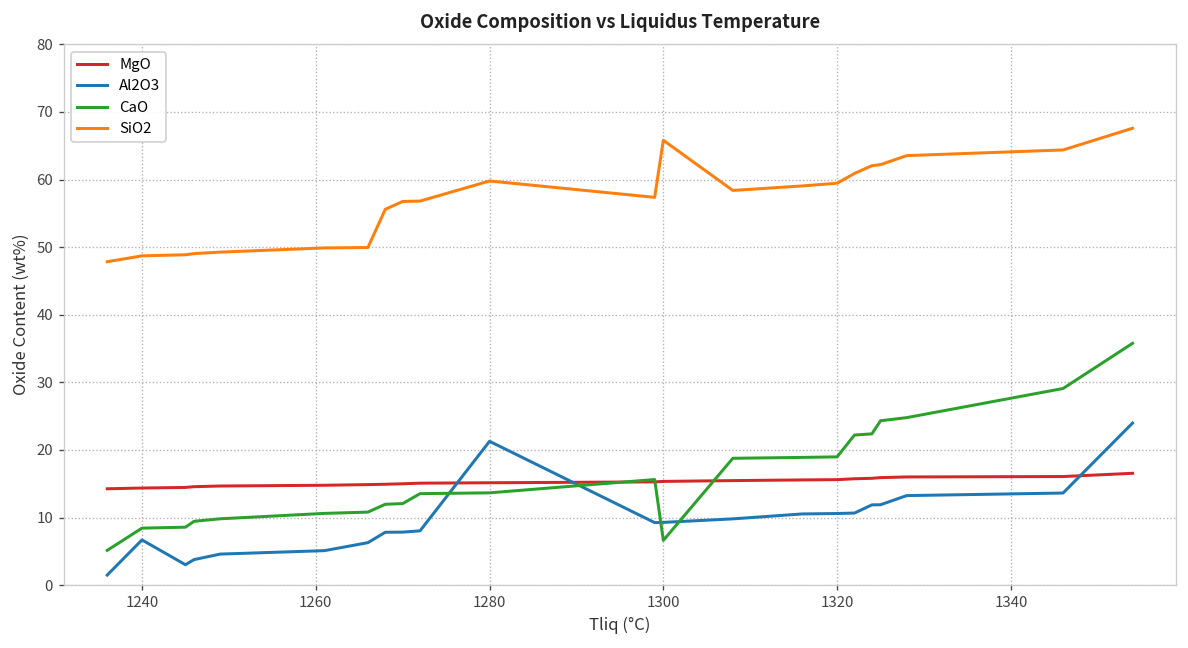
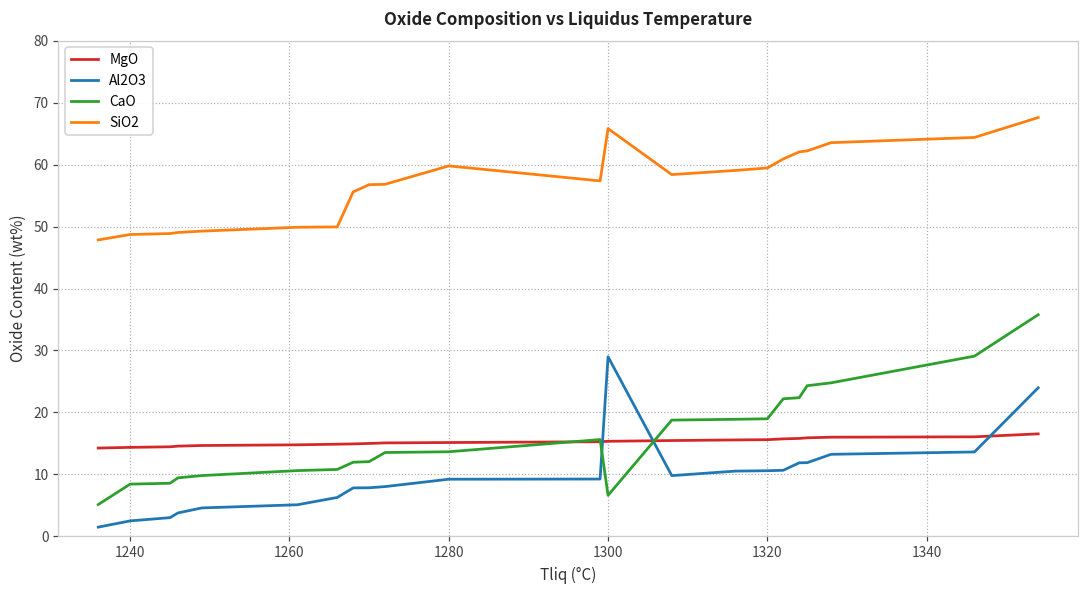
Al2O3, 1240: 7 -> 3
Al2O3, 1280: 21 -> 9
Al2O3, 1300: 9 -> 29
